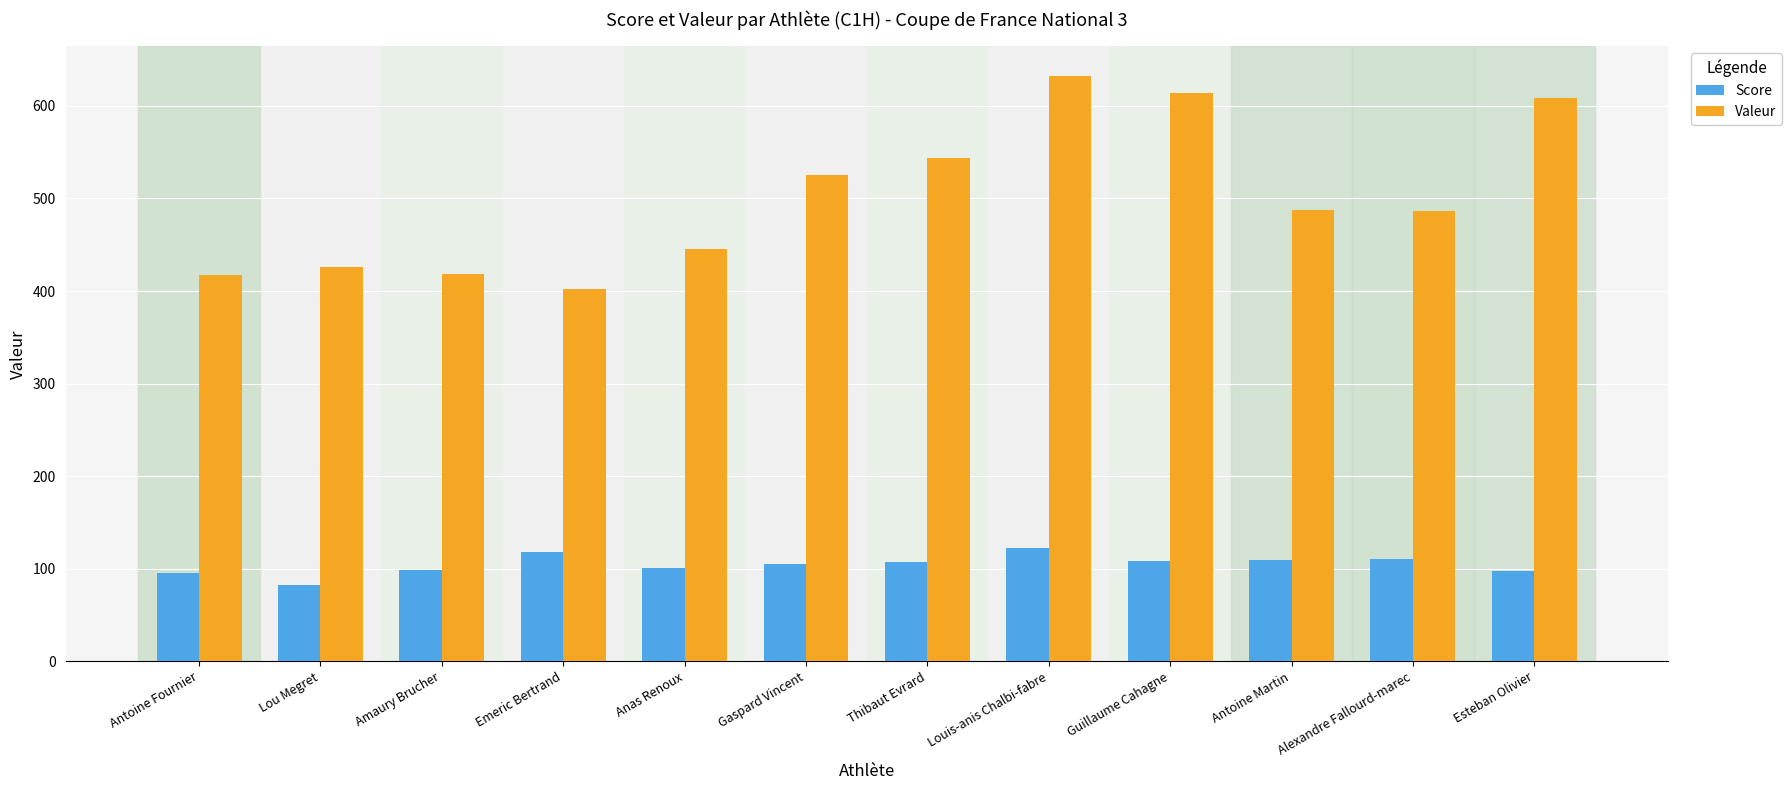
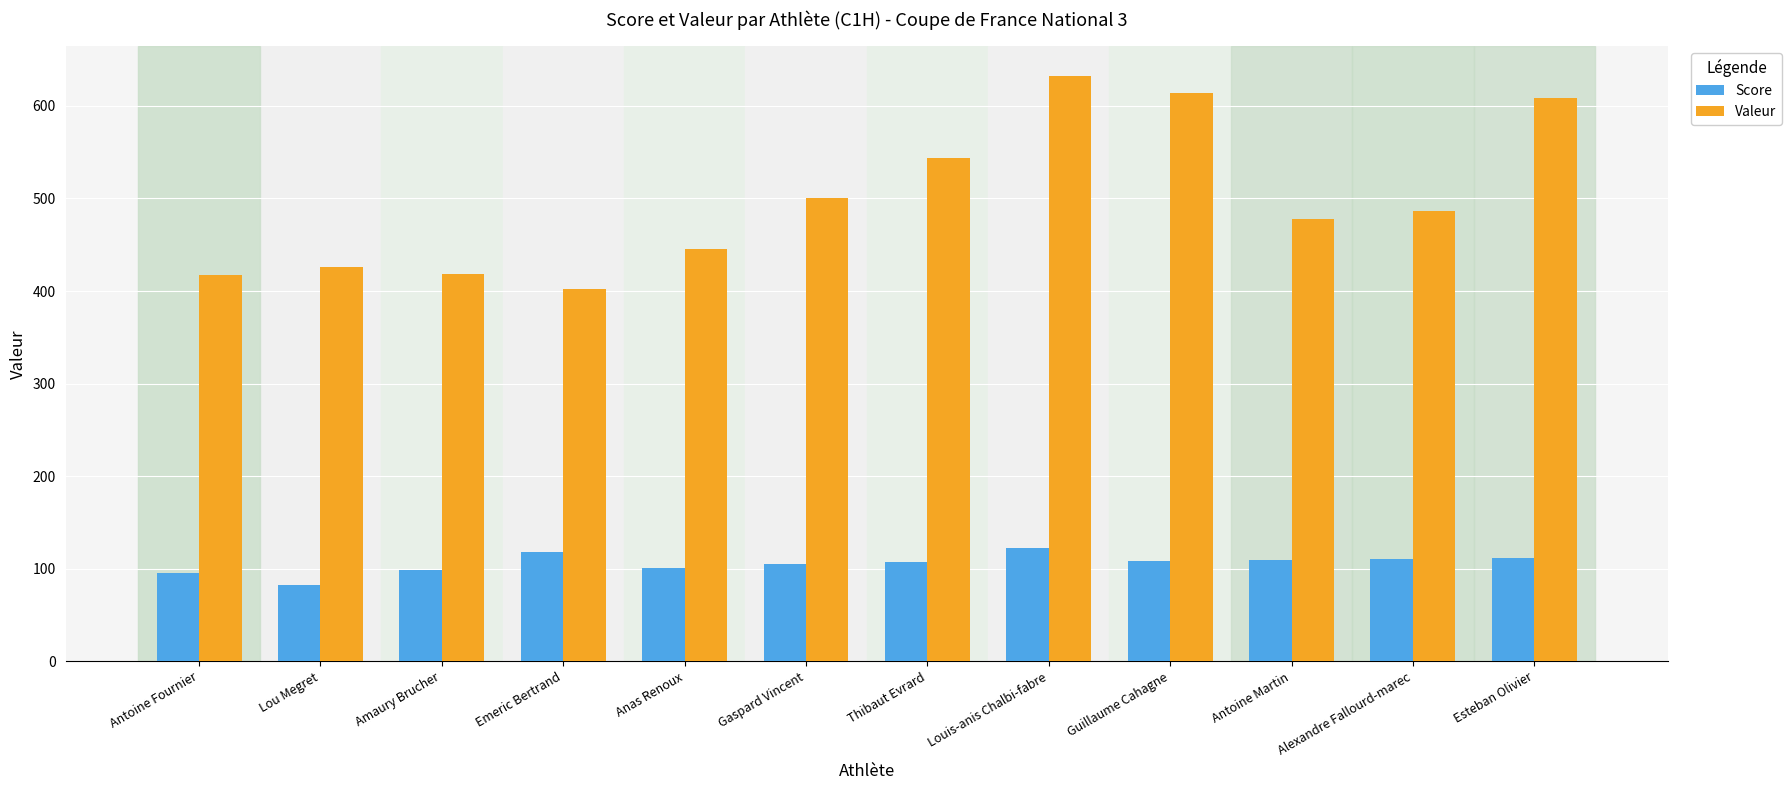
Valeur, Gaspard Vincent: 530 -> 500
Valeur, Antoine Martin: 490 -> 480
Score, Esteban Olivier: 100 -> 110
